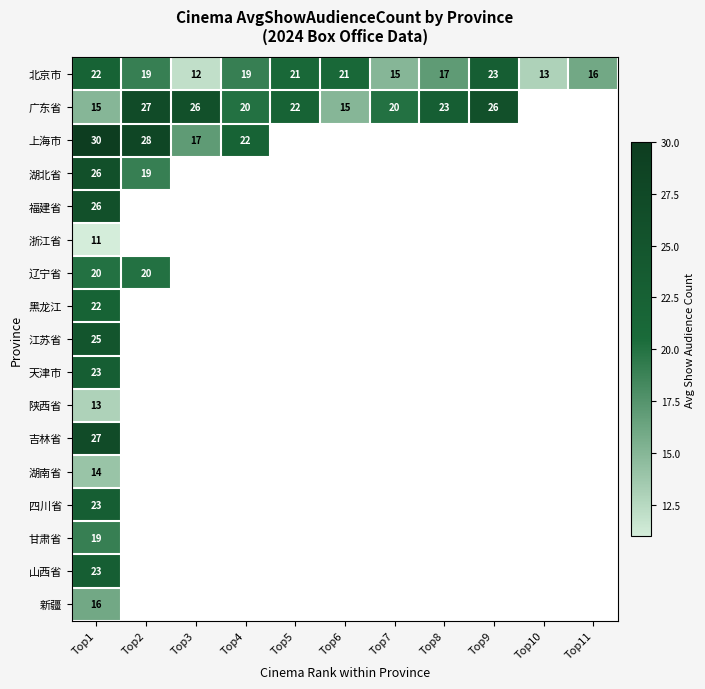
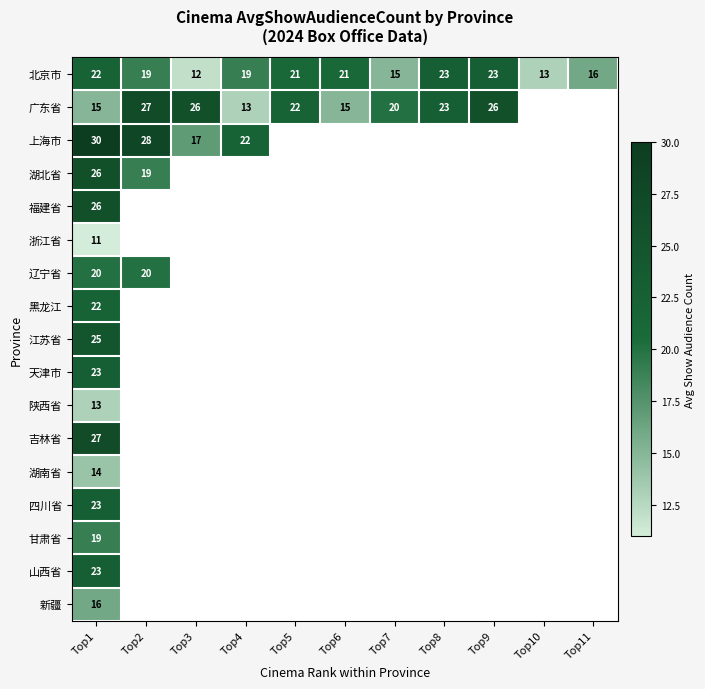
北京市, Top8: 17 -> 23
广东省, Top4: 20 -> 13
